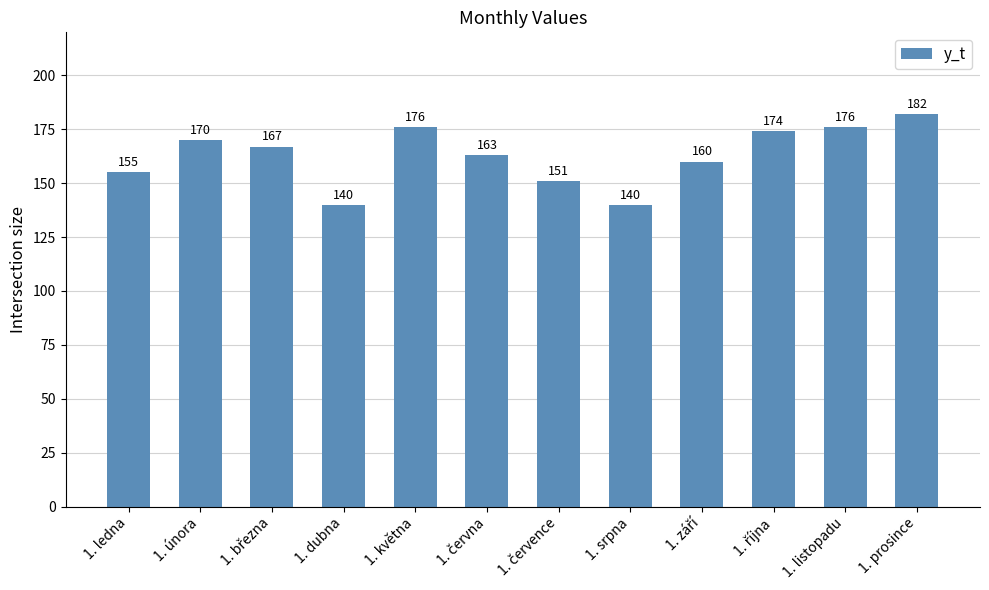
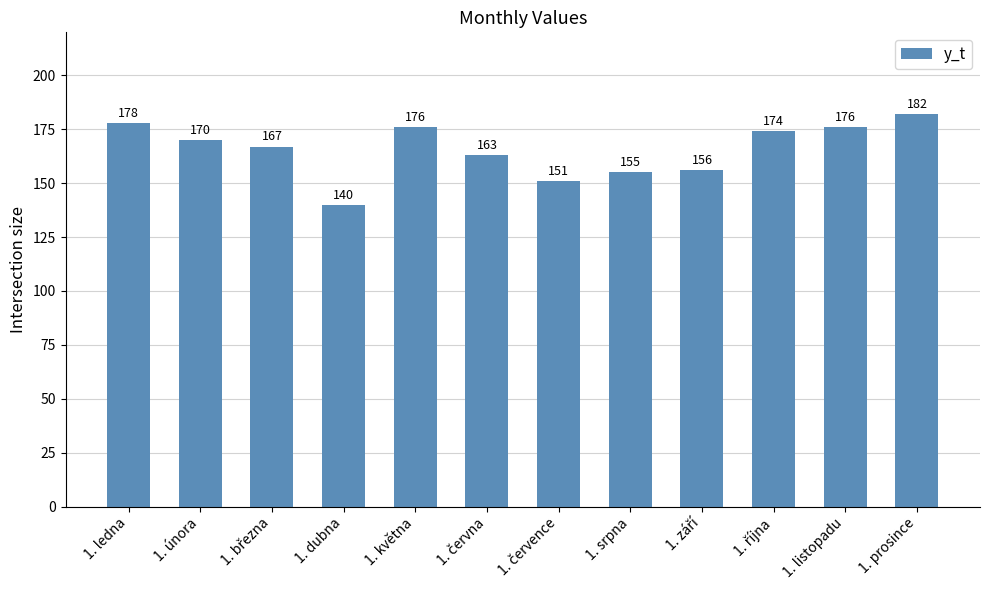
1. ledna: 155 -> 178
1. srpna: 140 -> 155
1. září: 160 -> 156
